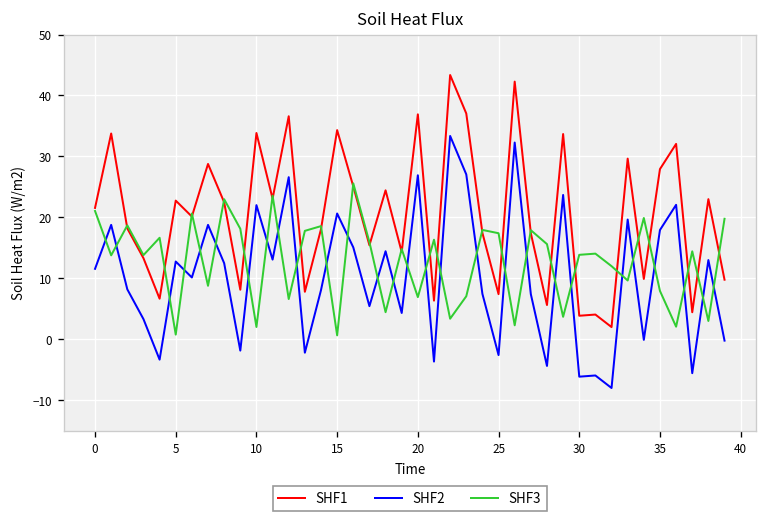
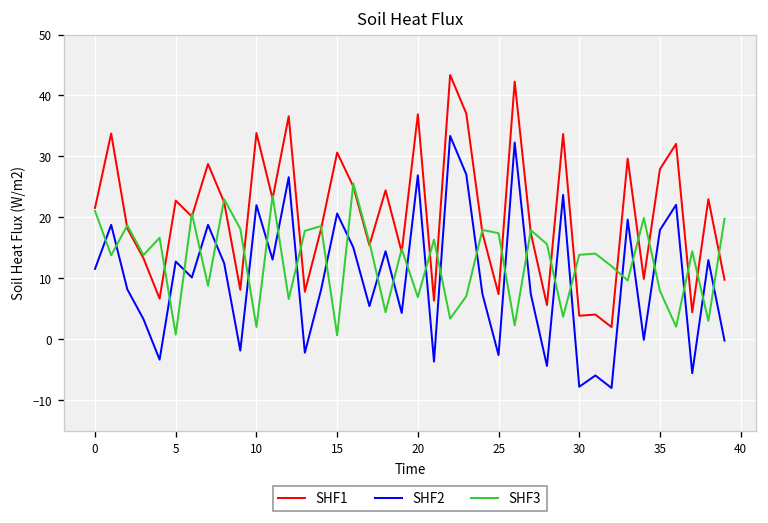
SHF1, 15: 34 -> 31
SHF2, 30: -6 -> -8
